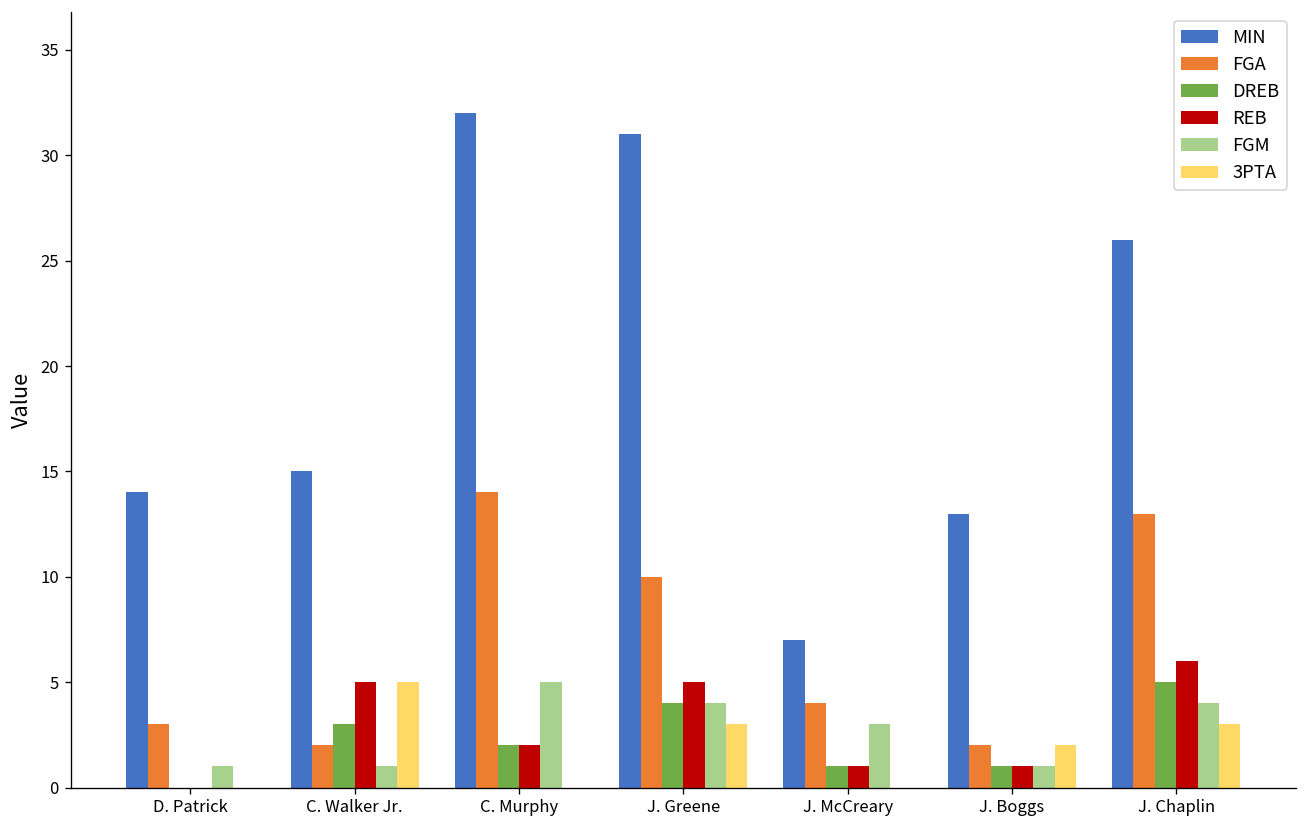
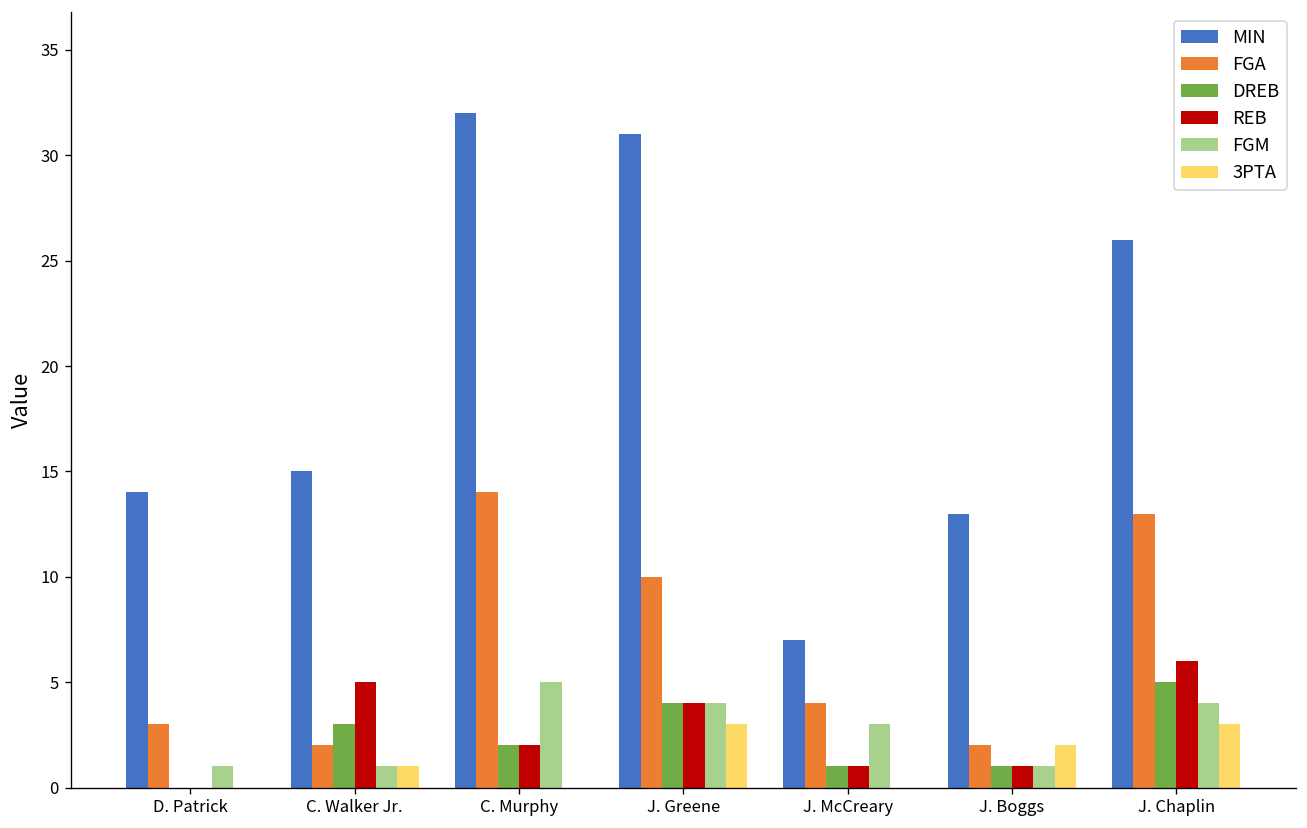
3PTA, C. Walker Jr.: 5 -> 1
REB, J. Greene: 5 -> 4
